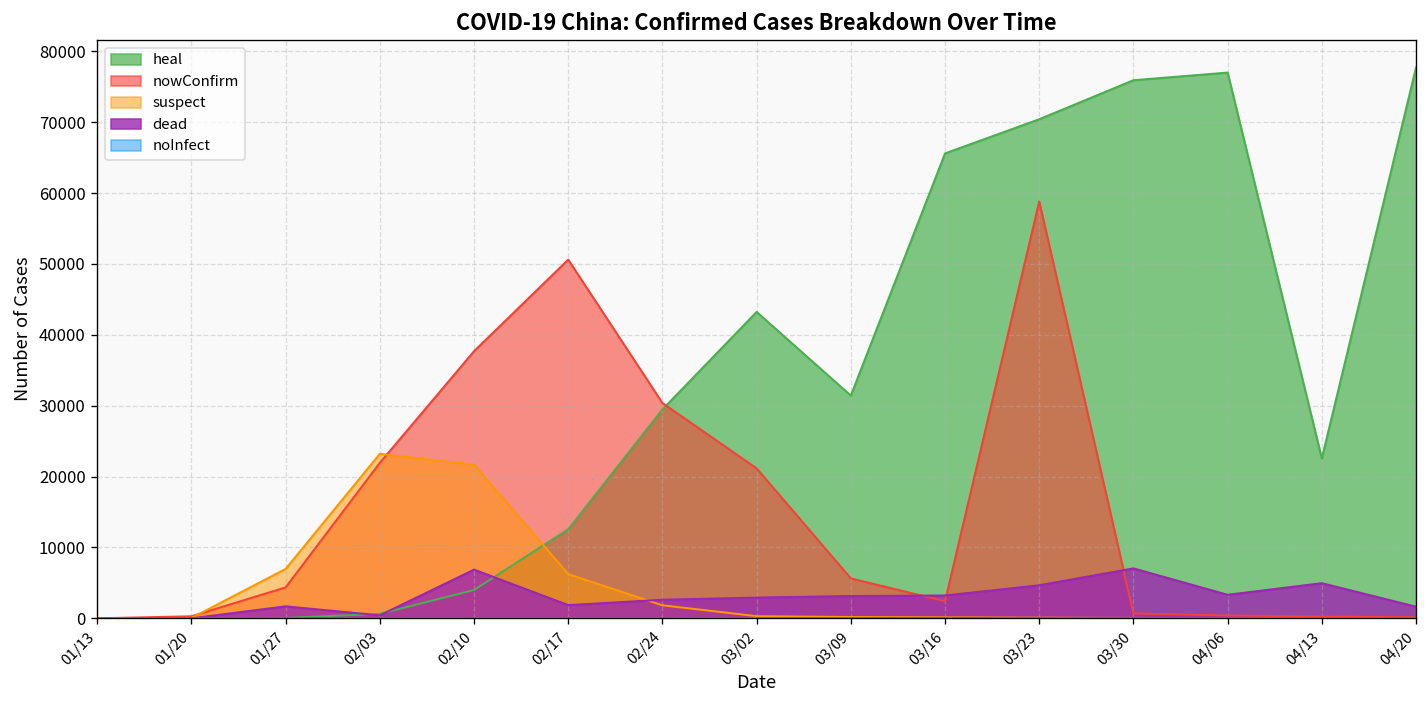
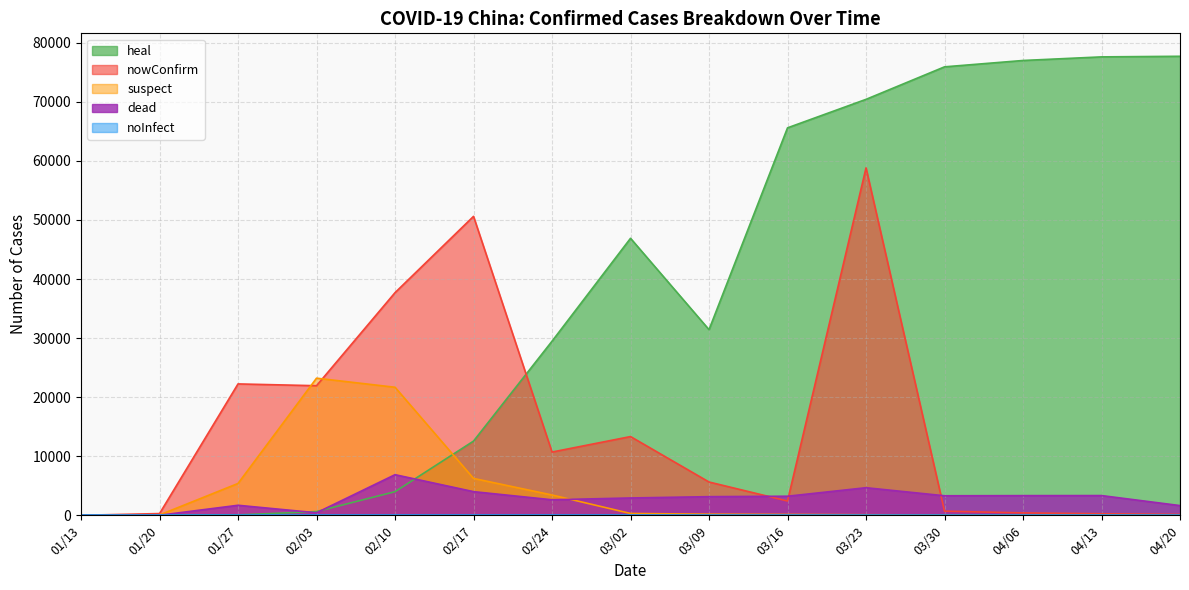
nowConfirm, 01/27: 4000 -> 22000
suspect, 01/27: 7000 -> 5000
dead, 02/17: 2000 -> 4000
nowConfirm, 02/24: 30000 -> 11000
suspect, 02/24: 2000 -> 3000
heal, 03/02: 43000 -> 47000
nowConfirm, 03/02: 21000 -> 13000
dead, 03/30: 7000 -> 3000
heal, 04/13: 23000 -> 78000
dead, 04/13: 5000 -> 3000
